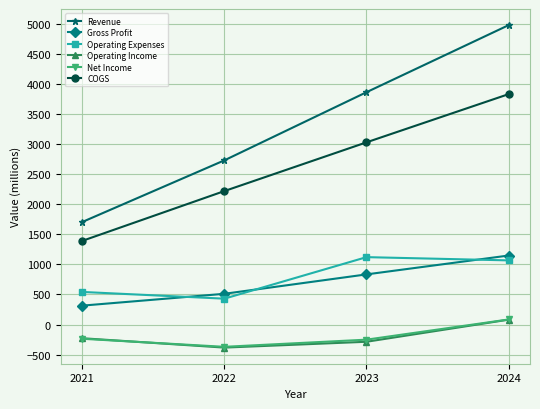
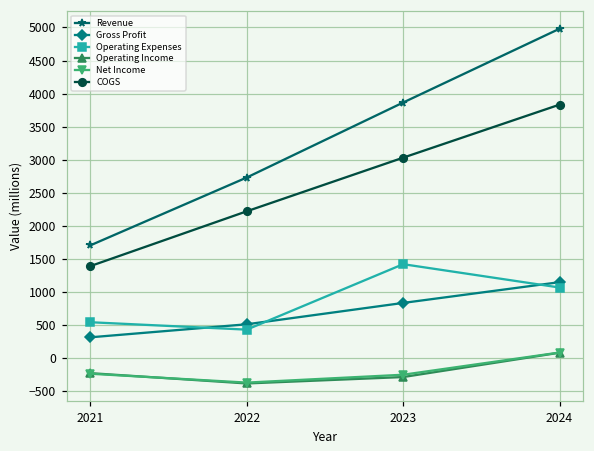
Operating Expenses, 2023: 1100 -> 1400
